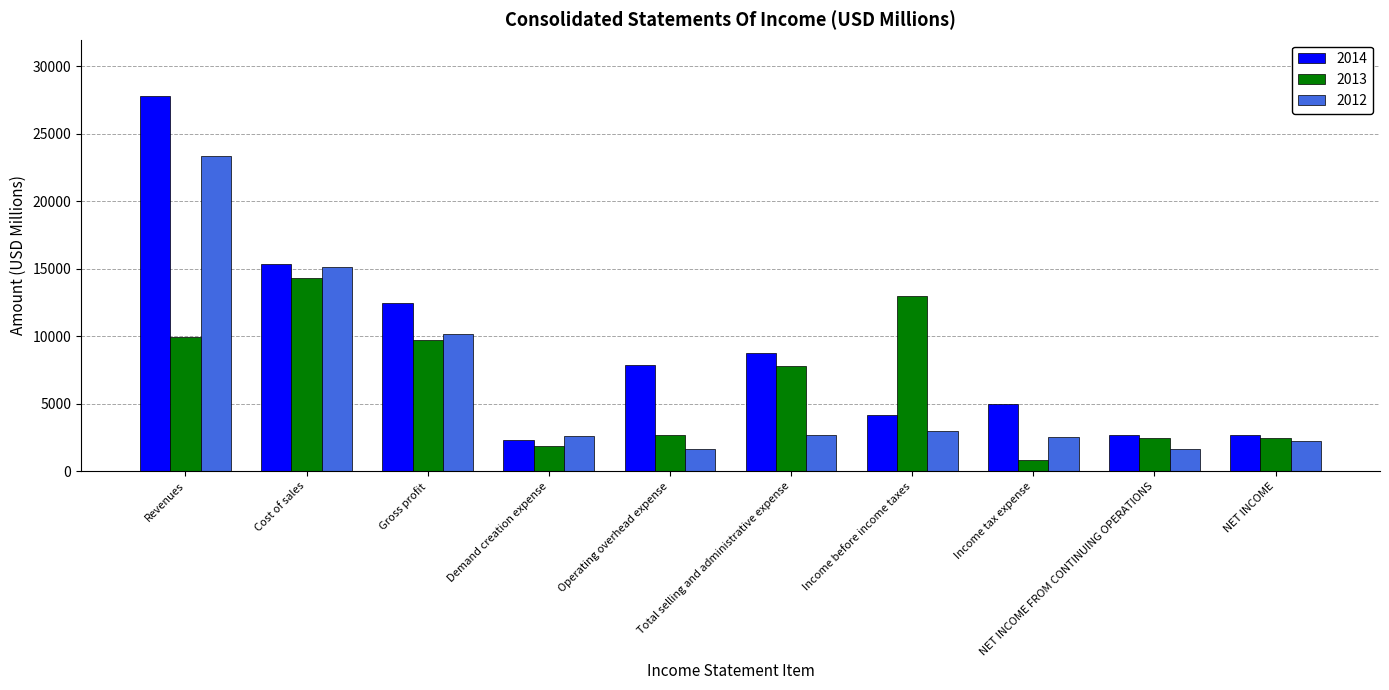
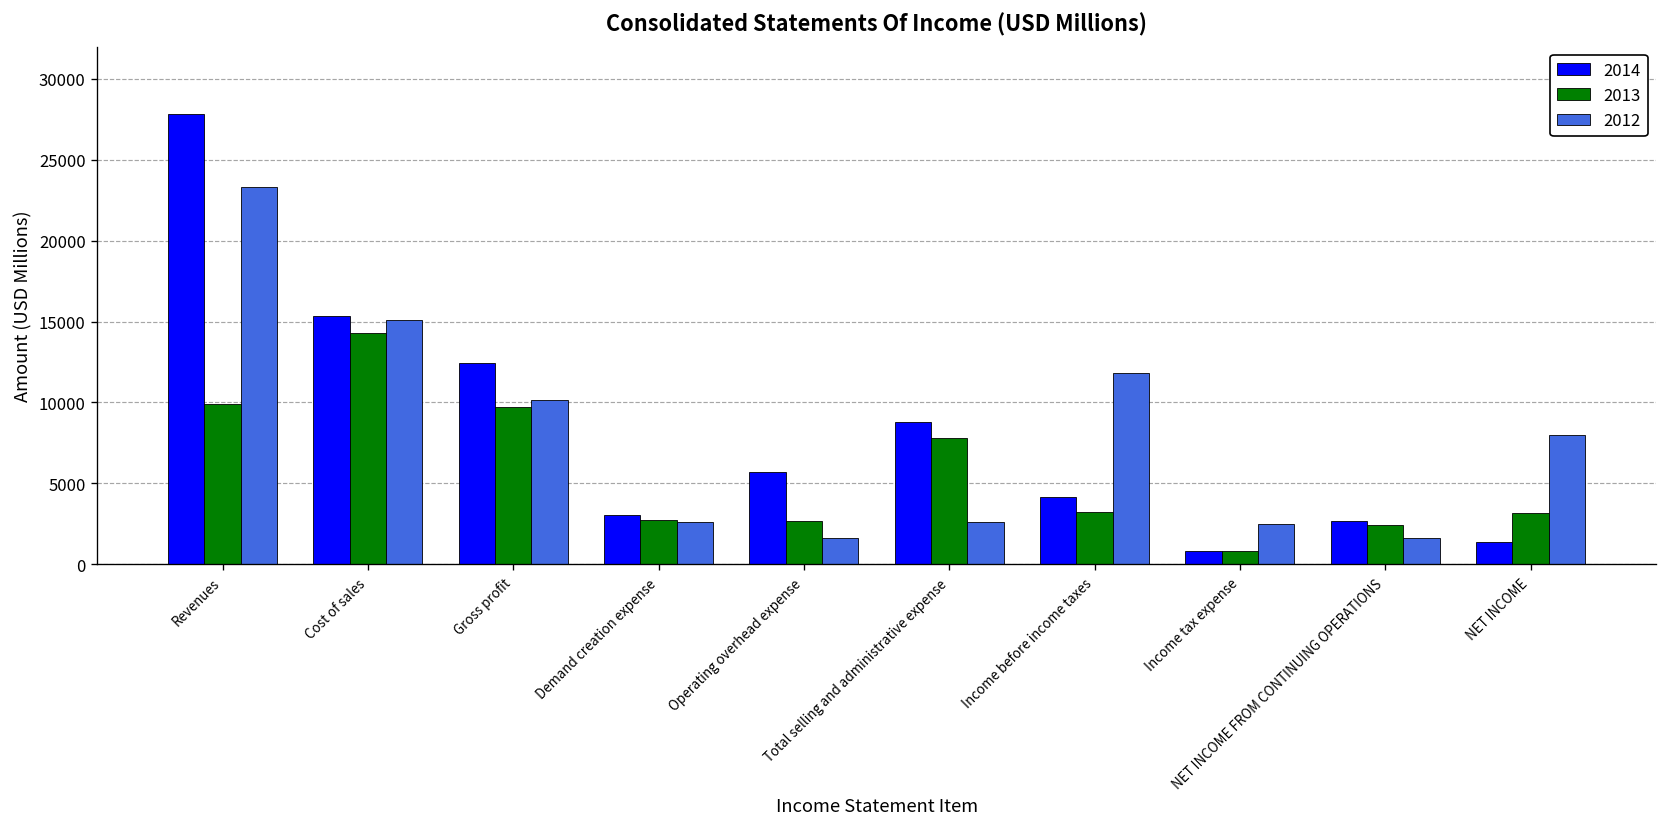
2014, Demand creation expense: 2300 -> 3000
2013, Demand creation expense: 1900 -> 2700
2014, Operating overhead expense: 7900 -> 5700
2013, Income before income taxes: 13000 -> 3300
2012, Income before income taxes: 3000 -> 11800
2014, Income tax expense: 5000 -> 900
2014, NET INCOME: 2700 -> 1400
2013, NET INCOME: 2500 -> 3200
2012, NET INCOME: 2200 -> 8000
